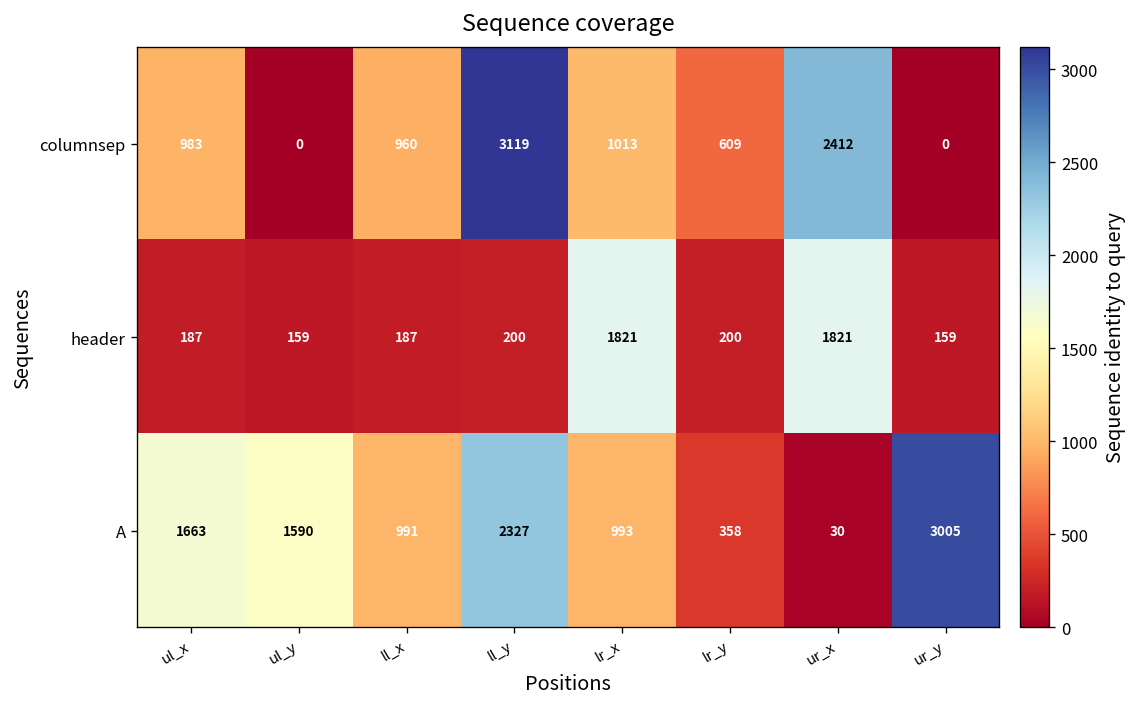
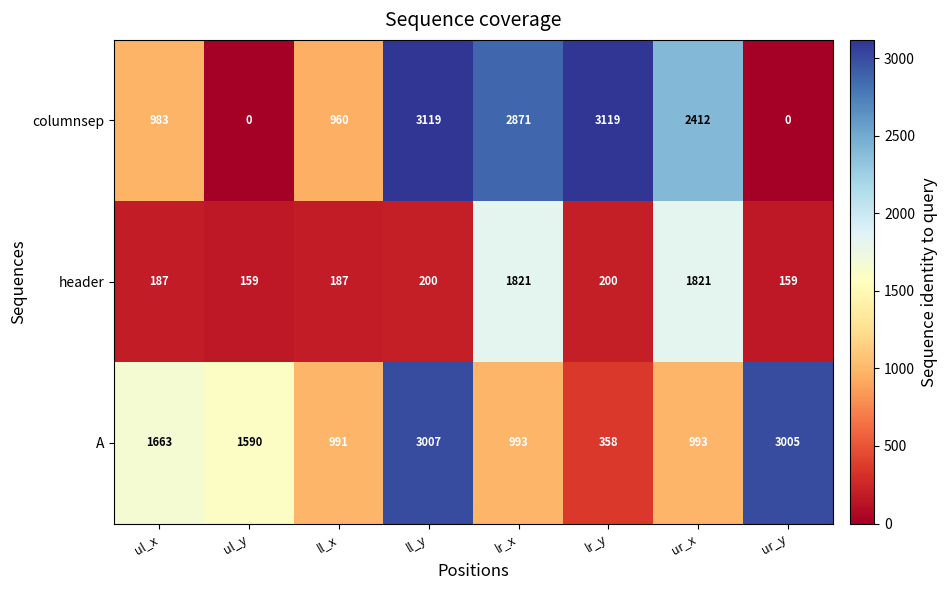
columnsep, lr_x: 1013 -> 2871
columnsep, lr_y: 609 -> 3119
A, ll_y: 2327 -> 3007
A, ur_x: 30 -> 993
